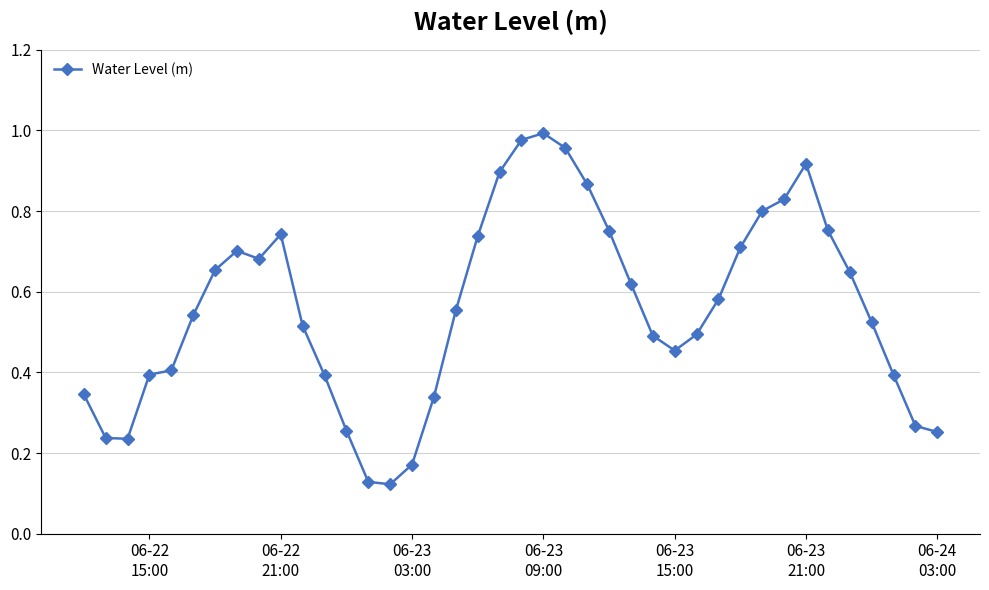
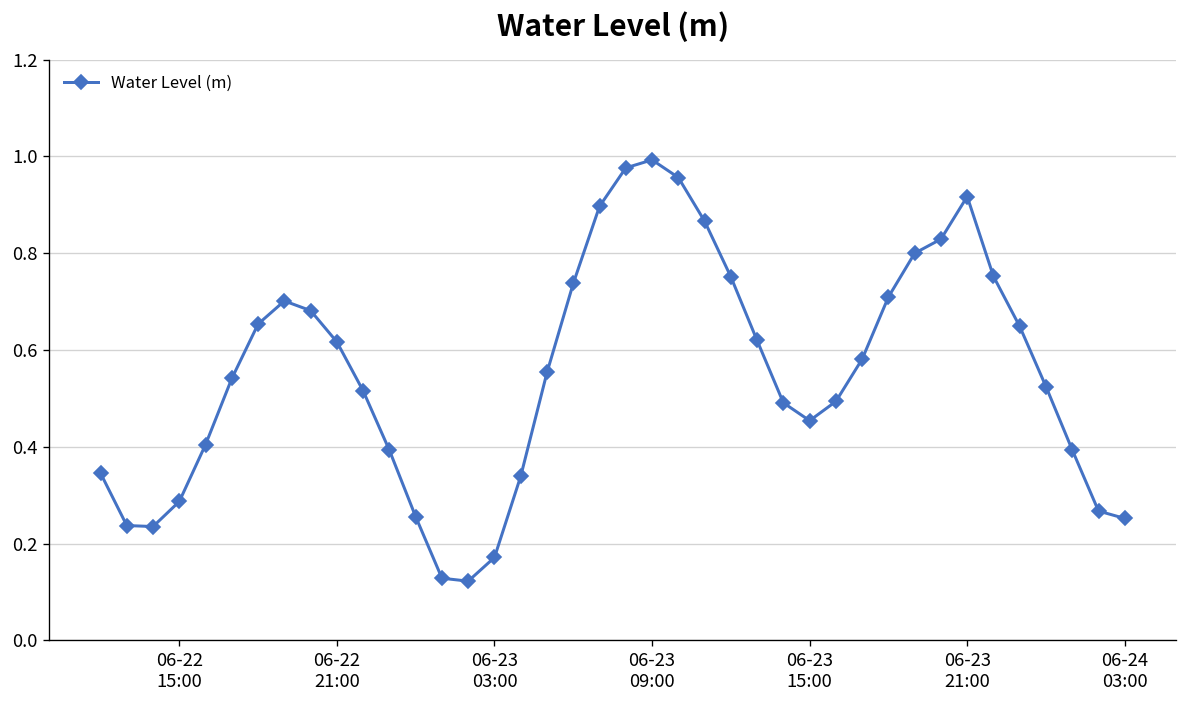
06-22 15:00: 0.39 -> 0.29
06-22 21:00: 0.74 -> 0.62
